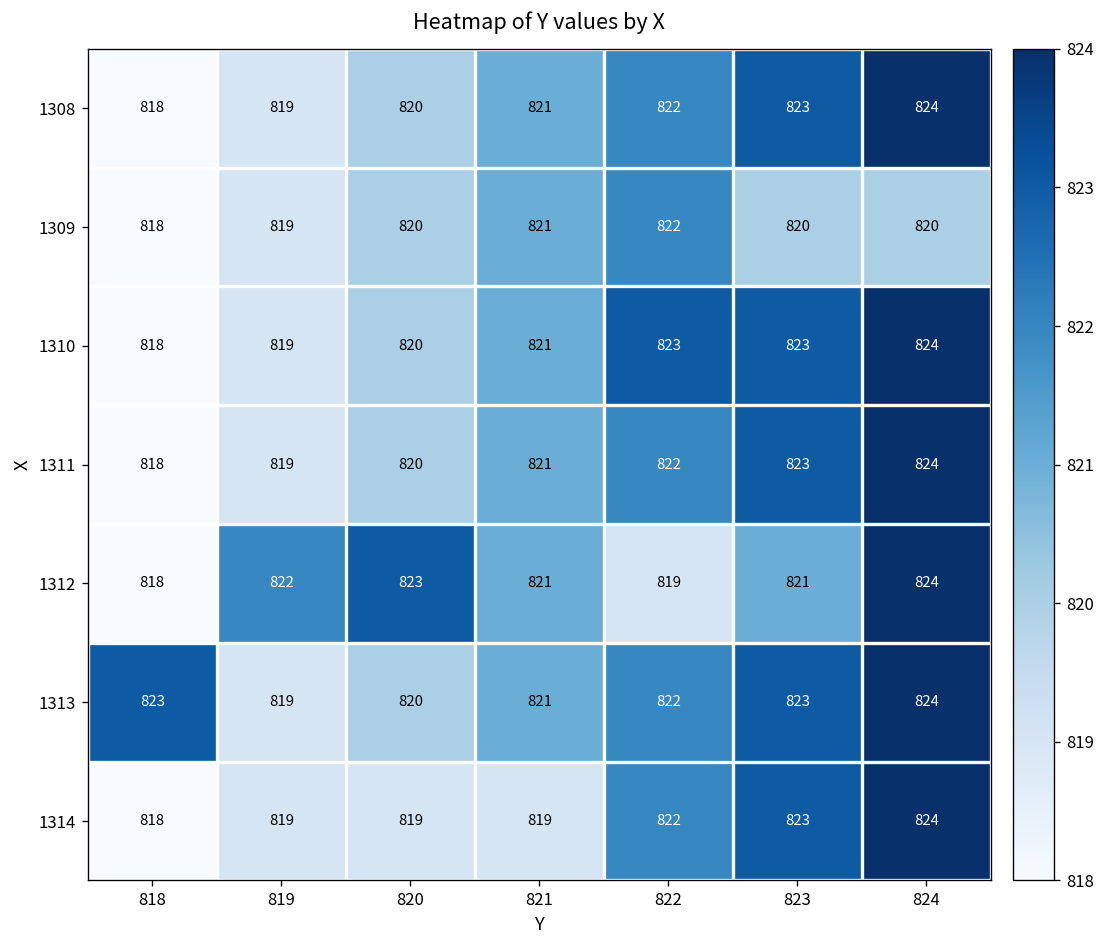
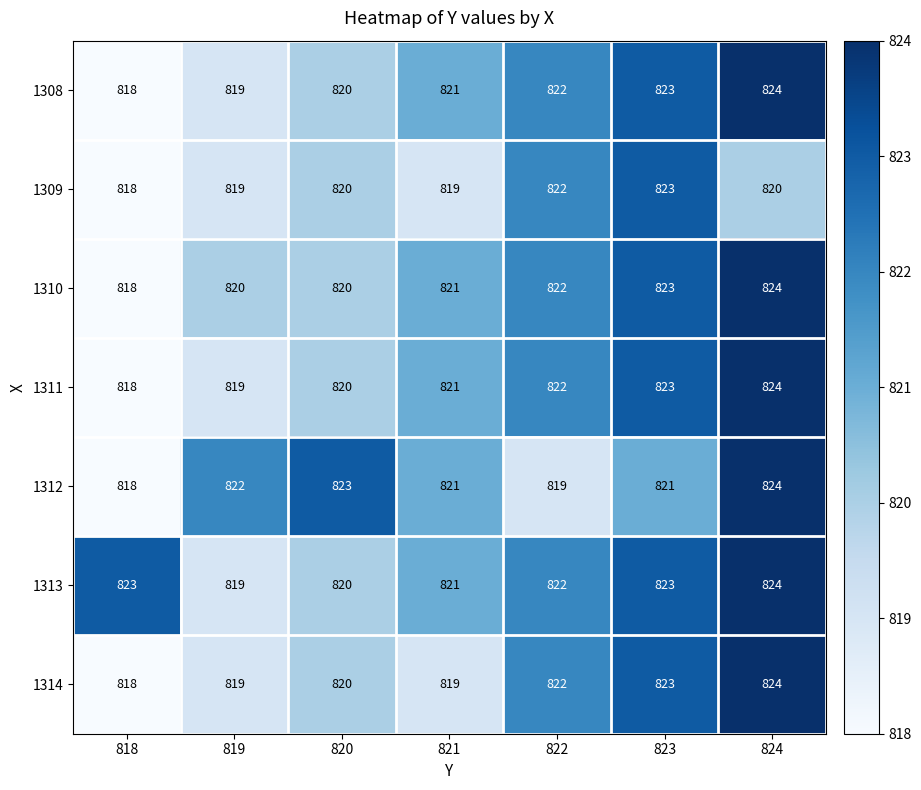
1309, 821: 821 -> 819
1309, 823: 820 -> 823
1310, 819: 819 -> 820
1310, 822: 823 -> 822
1314, 820: 819 -> 820
